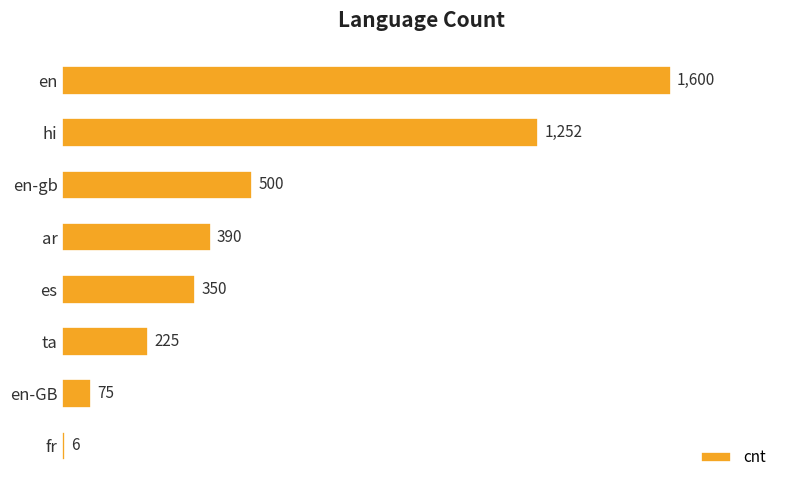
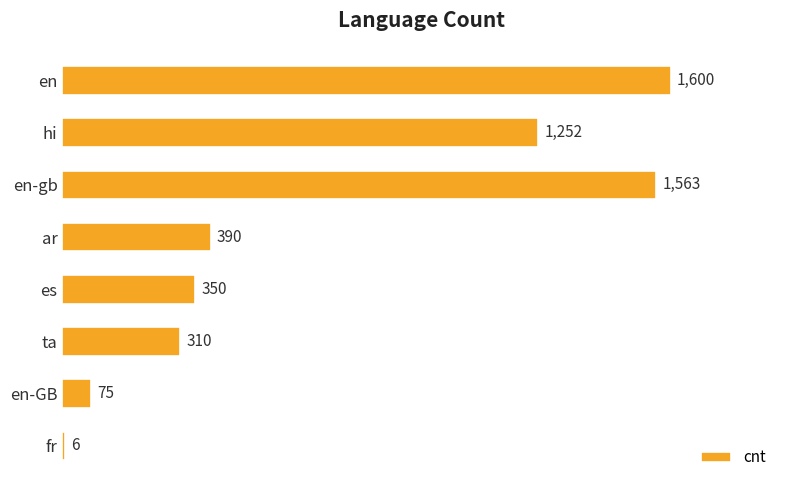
en-gb: 500 -> 1,563
ta: 225 -> 310
